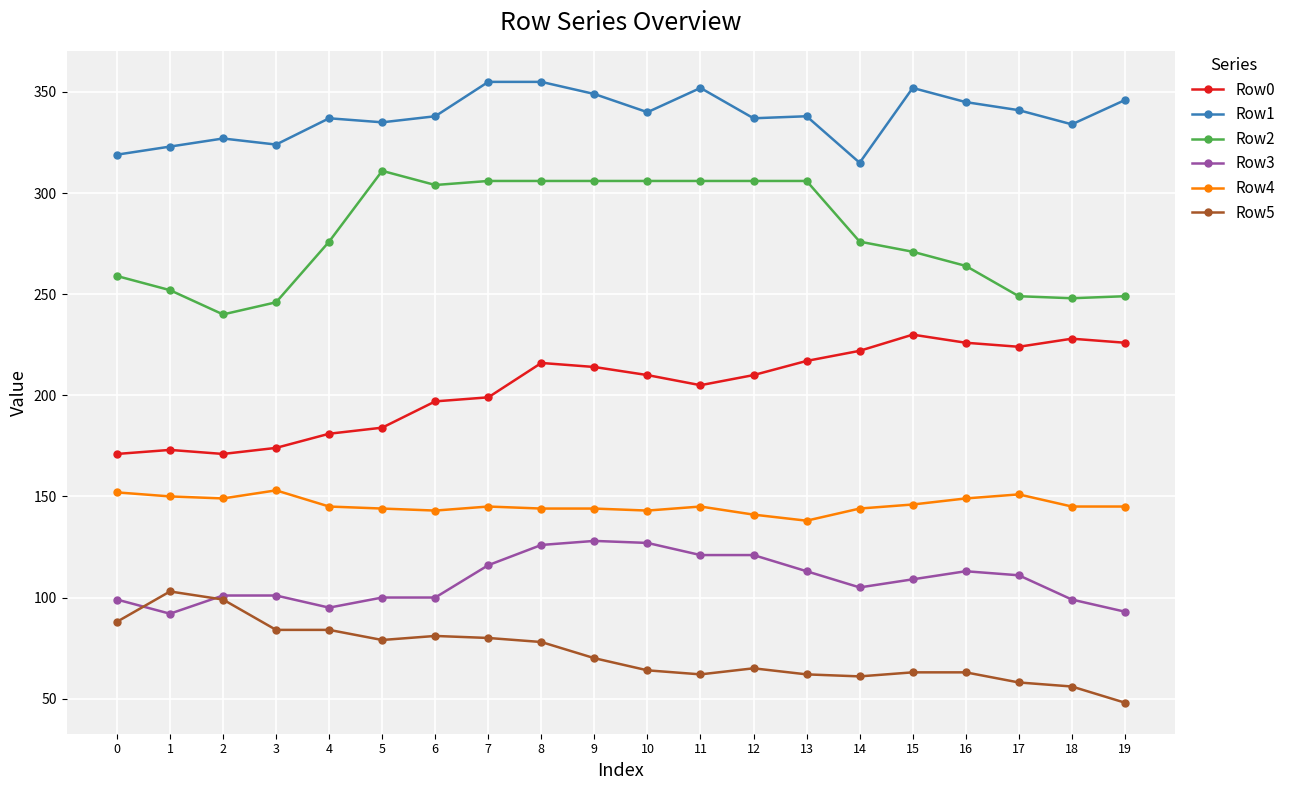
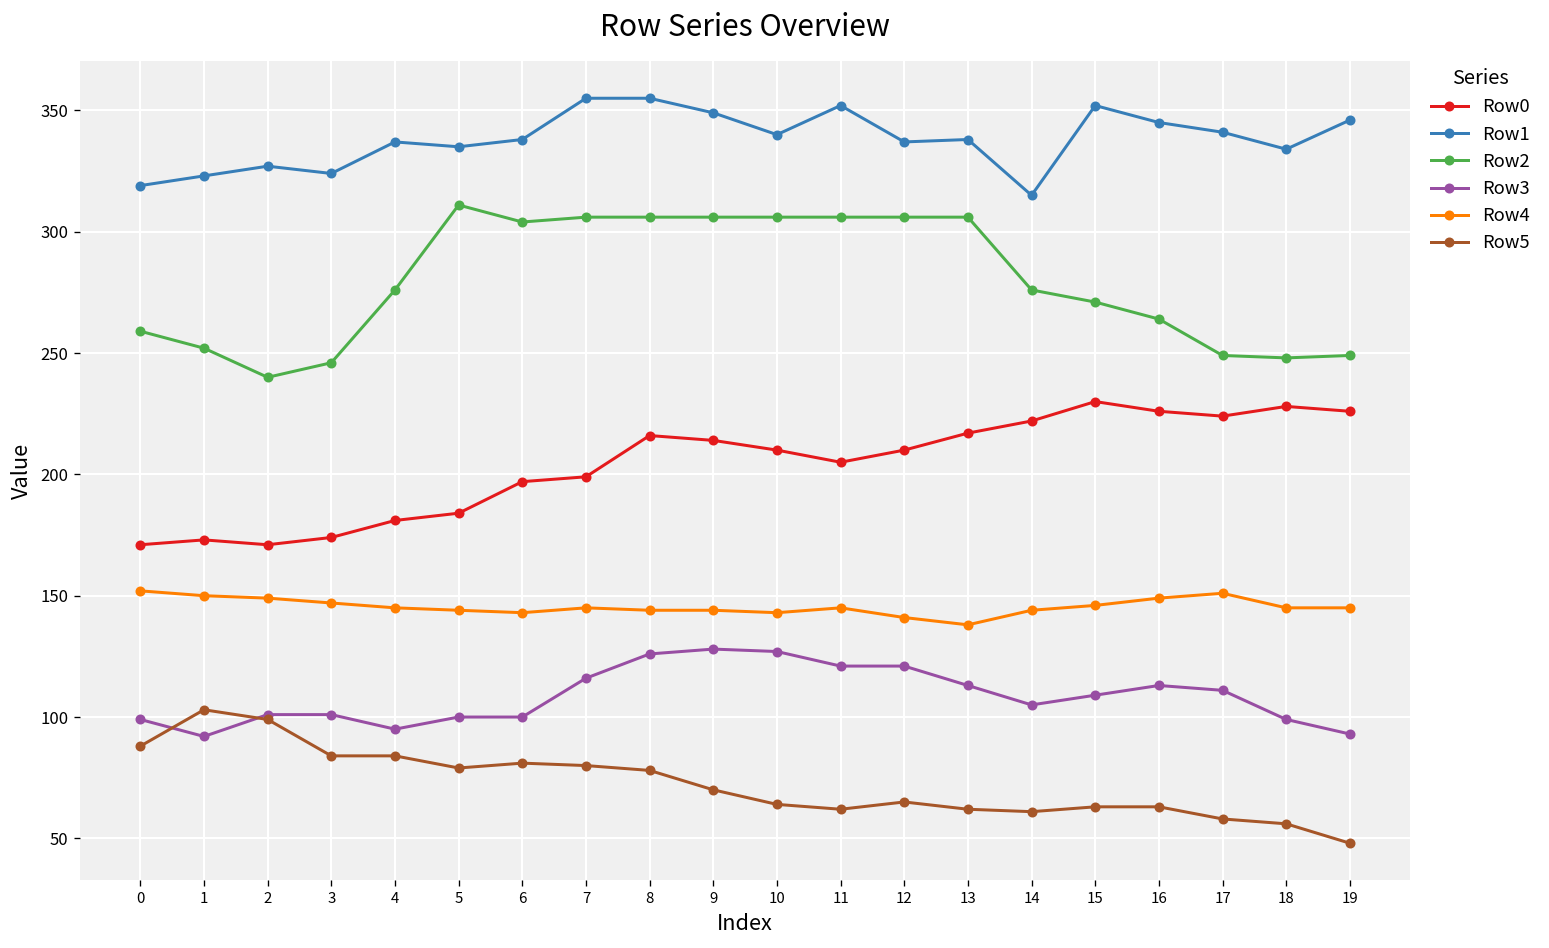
Row4, 3: 153 -> 147
